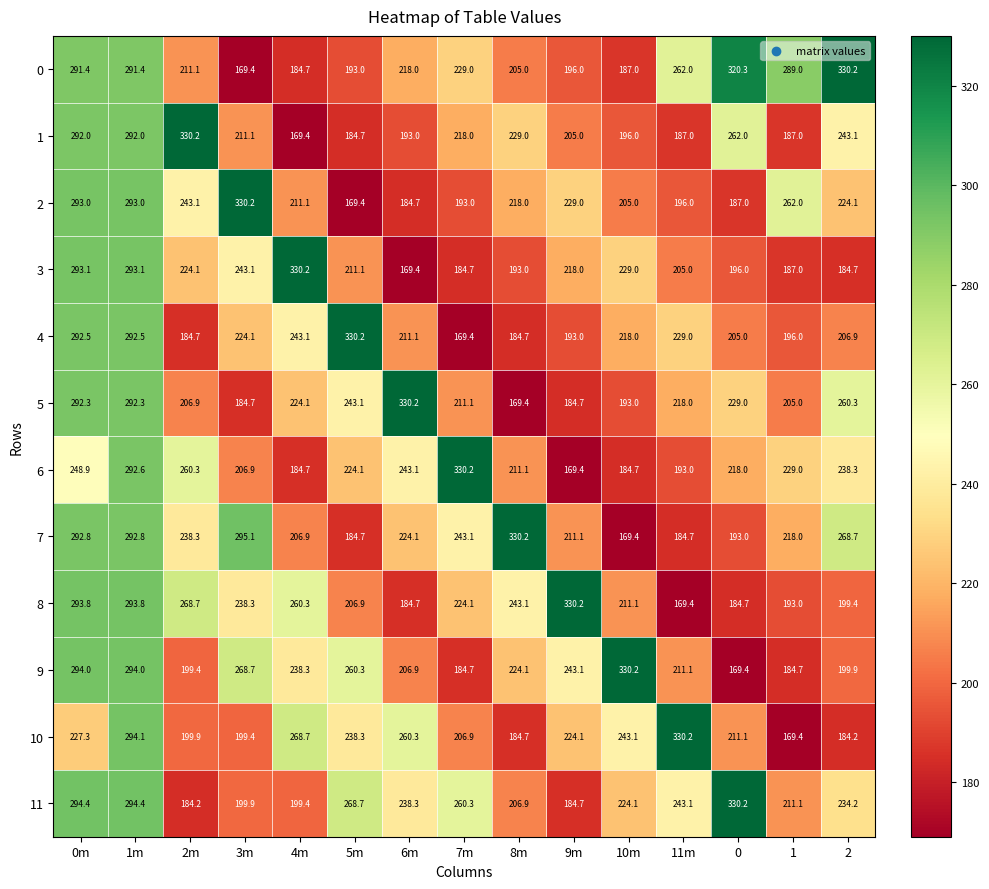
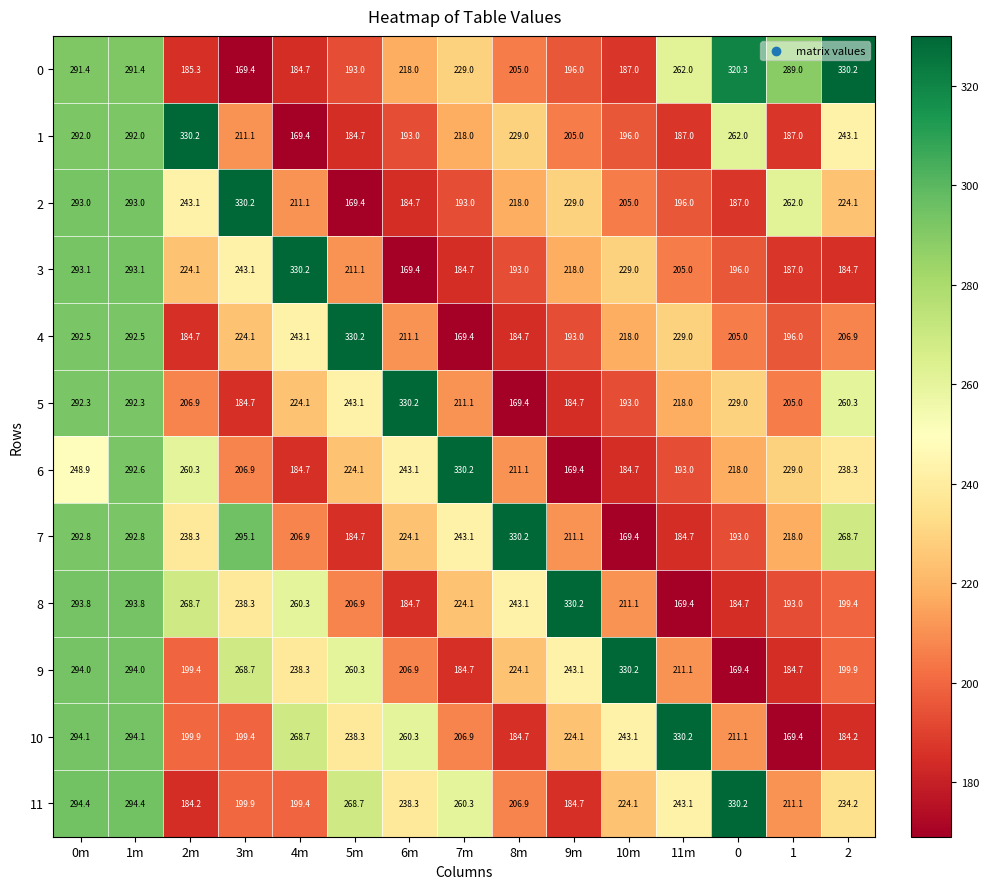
0, 2m: 211.1 -> 185.3
10, 0m: 227.3 -> 294.1
